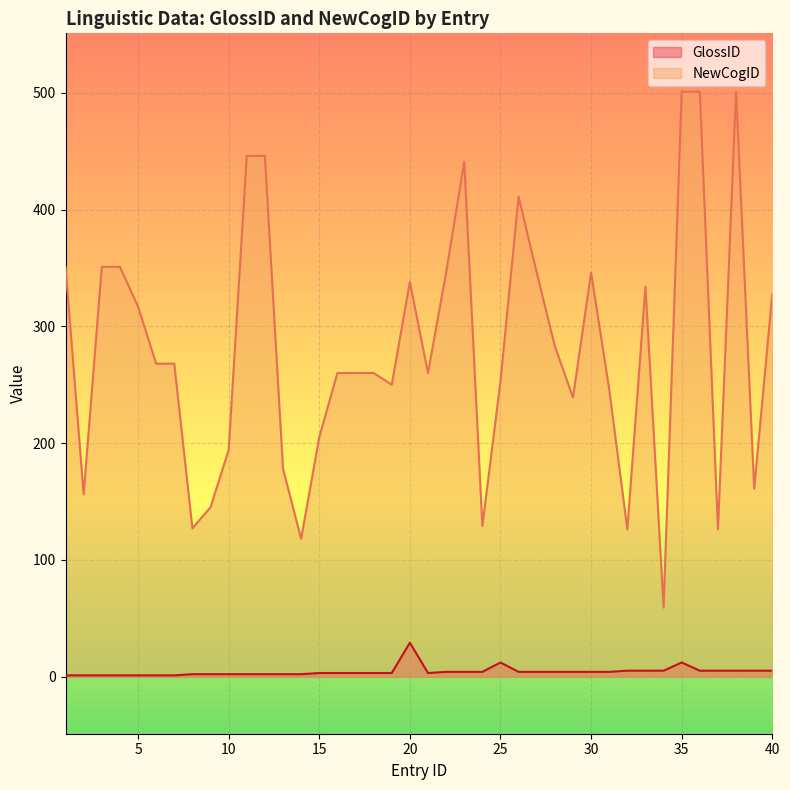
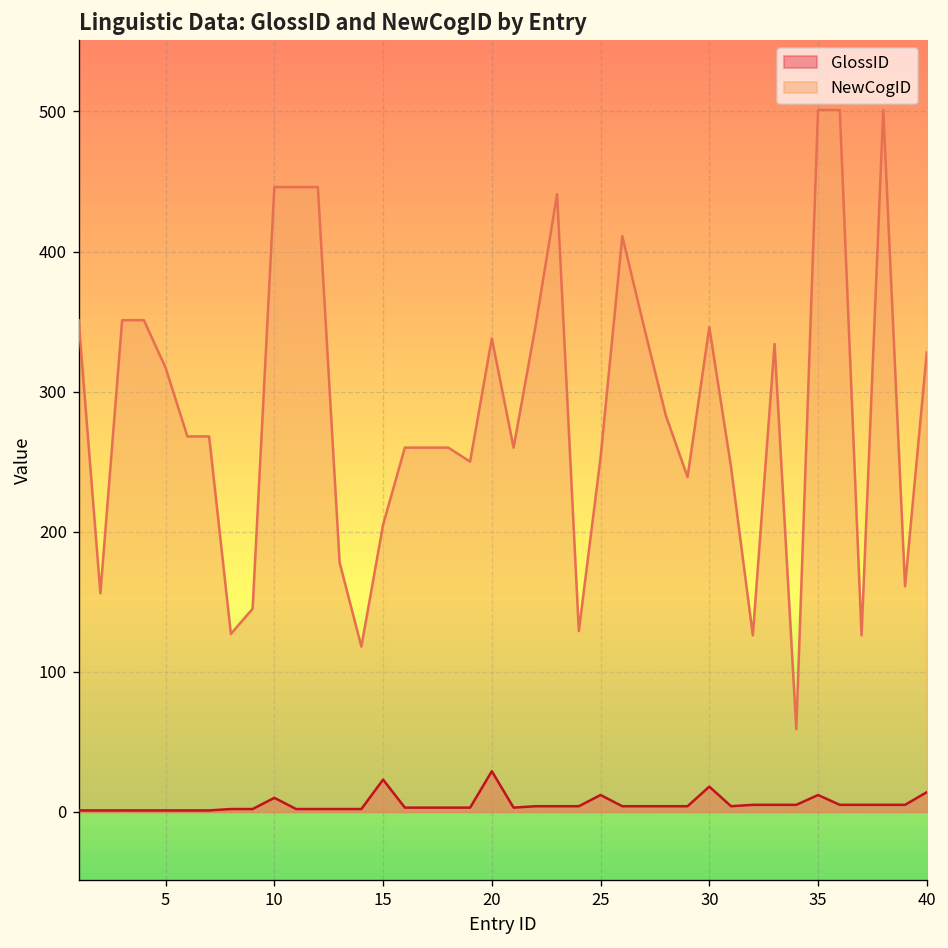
GlossID, 10: 2 -> 10
NewCogID, 10: 194 -> 446
GlossID, 15: 3 -> 23
GlossID, 30: 4 -> 18
GlossID, 40: 5 -> 14
